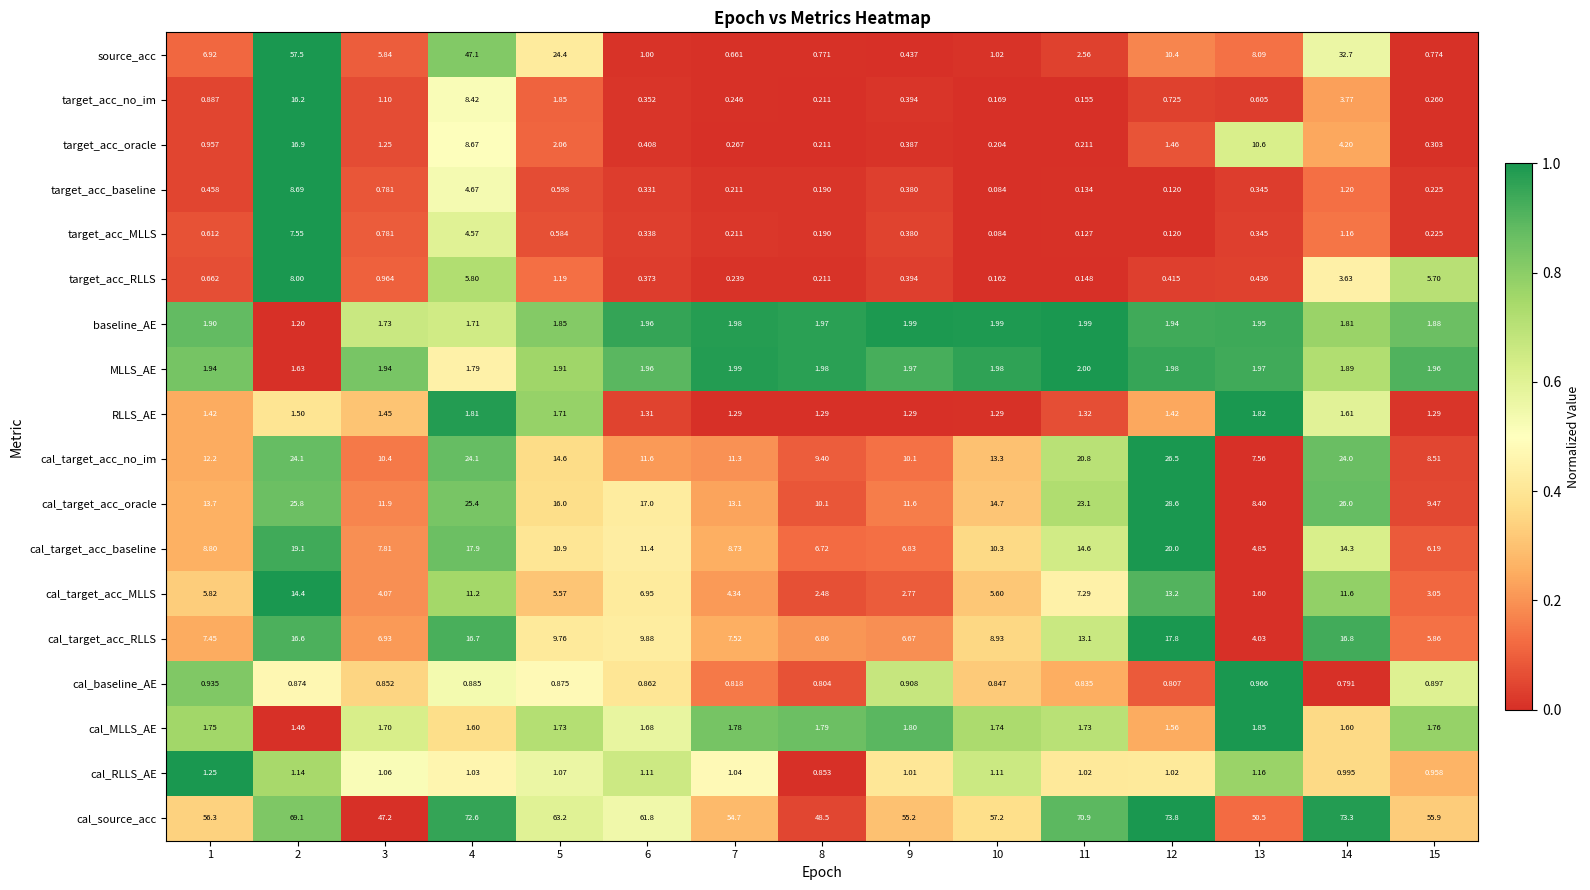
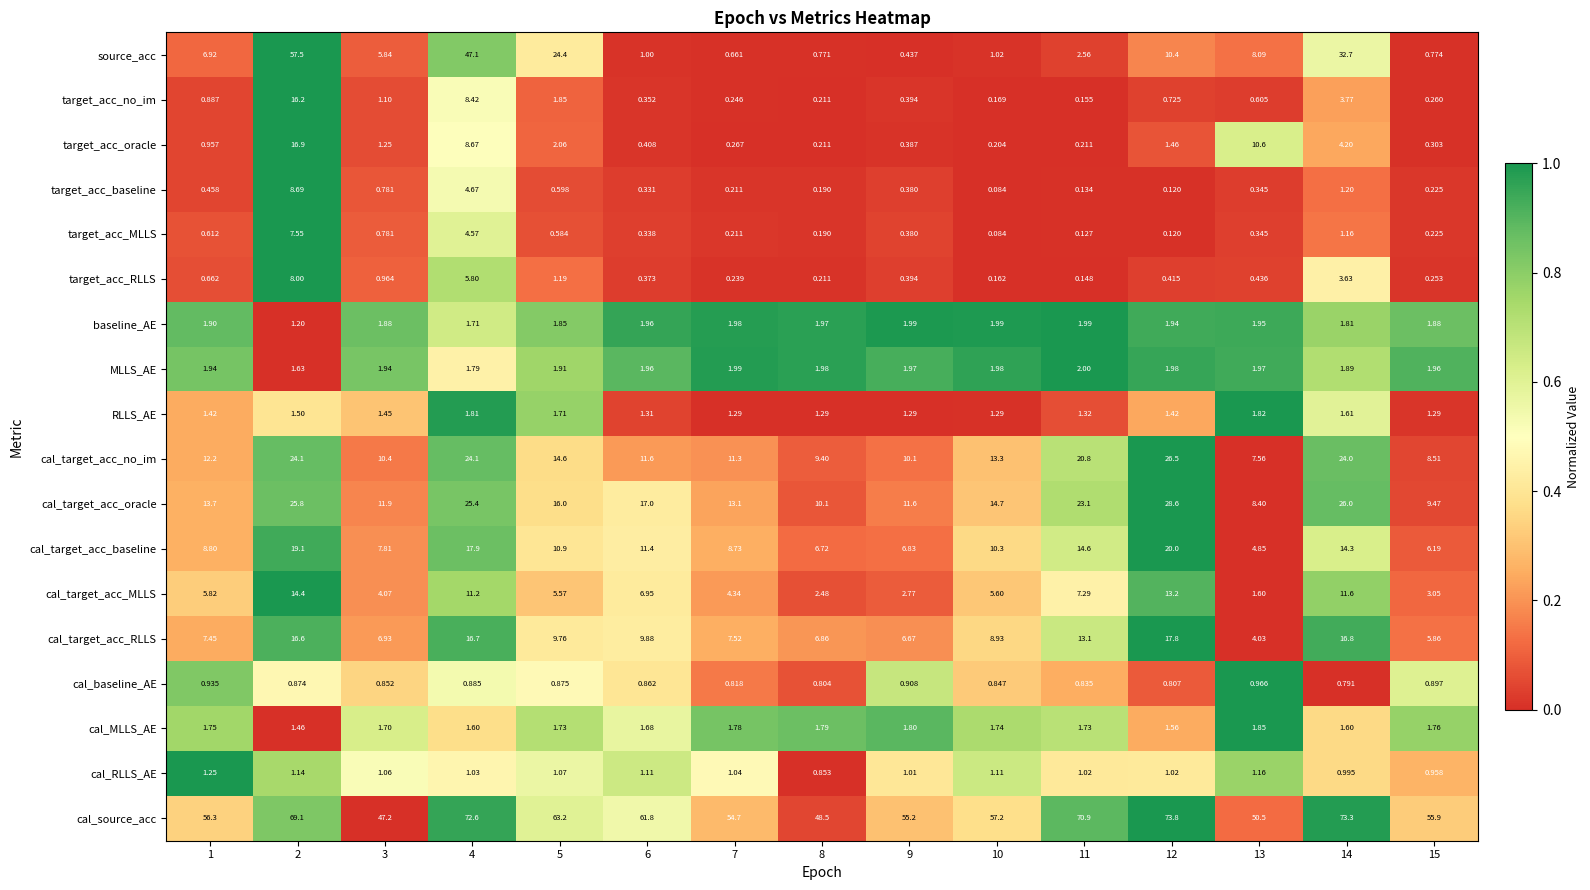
target_acc_RLLS, 15: 5.70 -> 0.253
baseline_AE, 3: 1.73 -> 1.88
